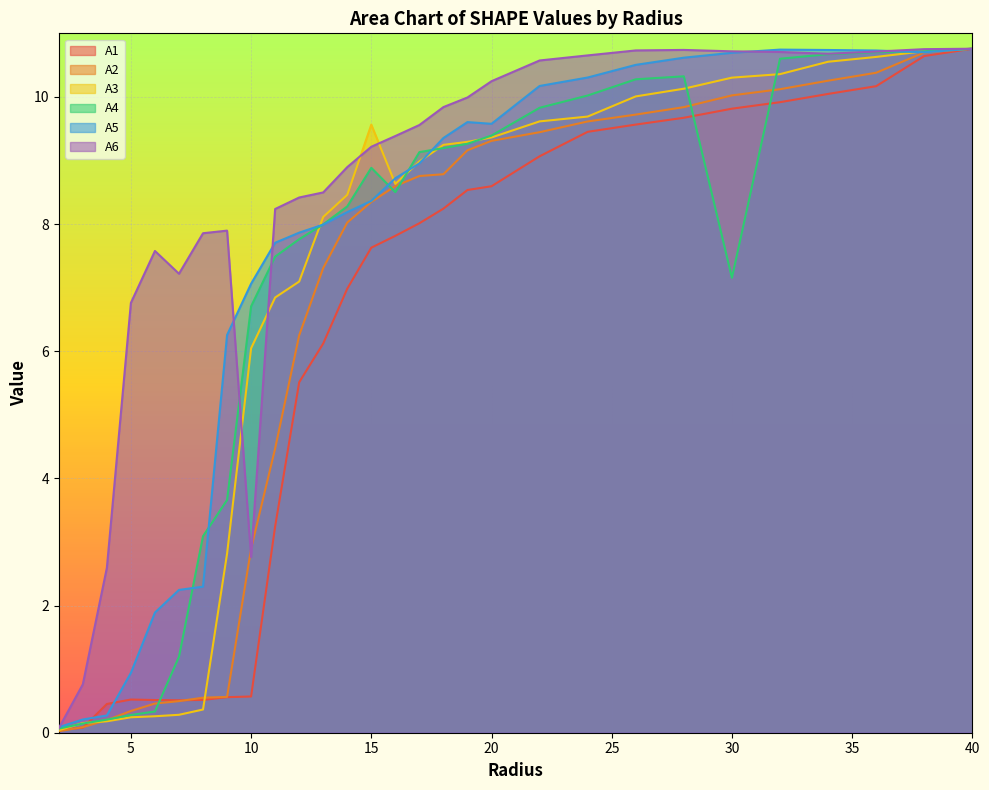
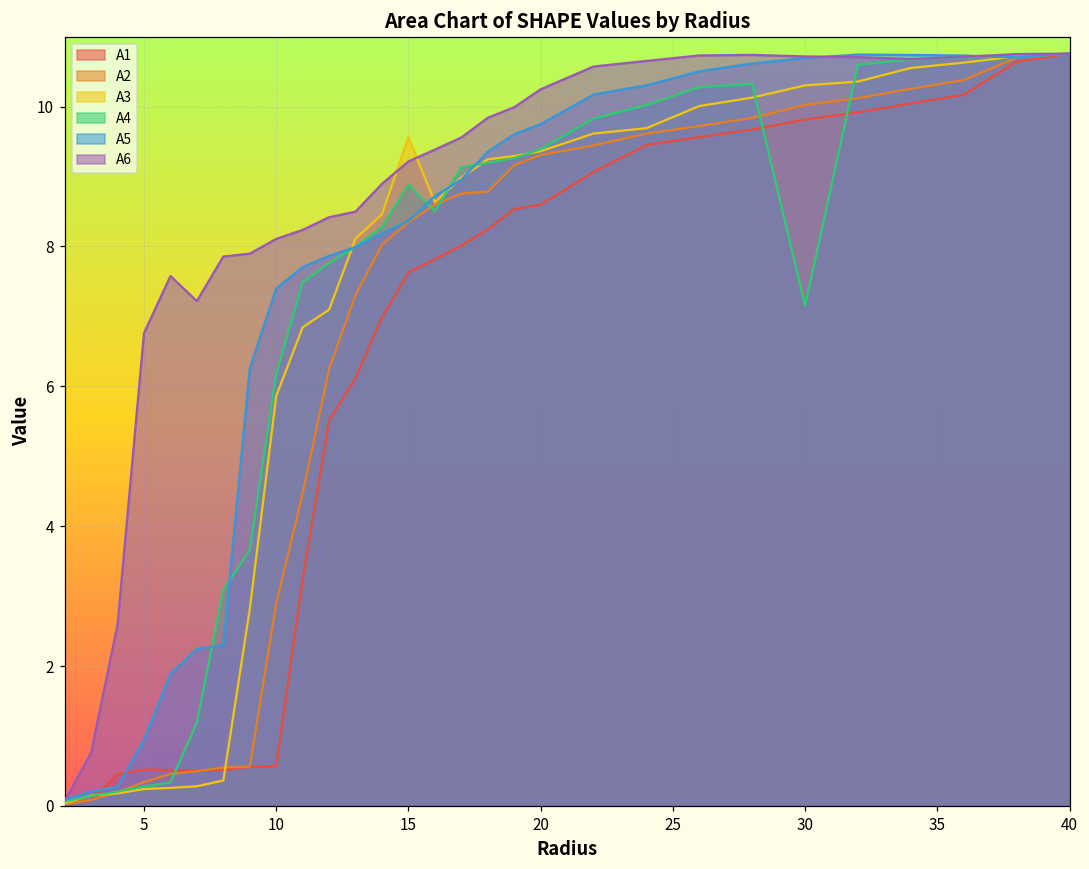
A3, 10: 6.0 -> 5.9
A4, 10: 6.7 -> 6.2
A5, 10: 7.1 -> 7.4
A6, 10: 2.8 -> 8.1
A5, 20: 9.6 -> 9.7
